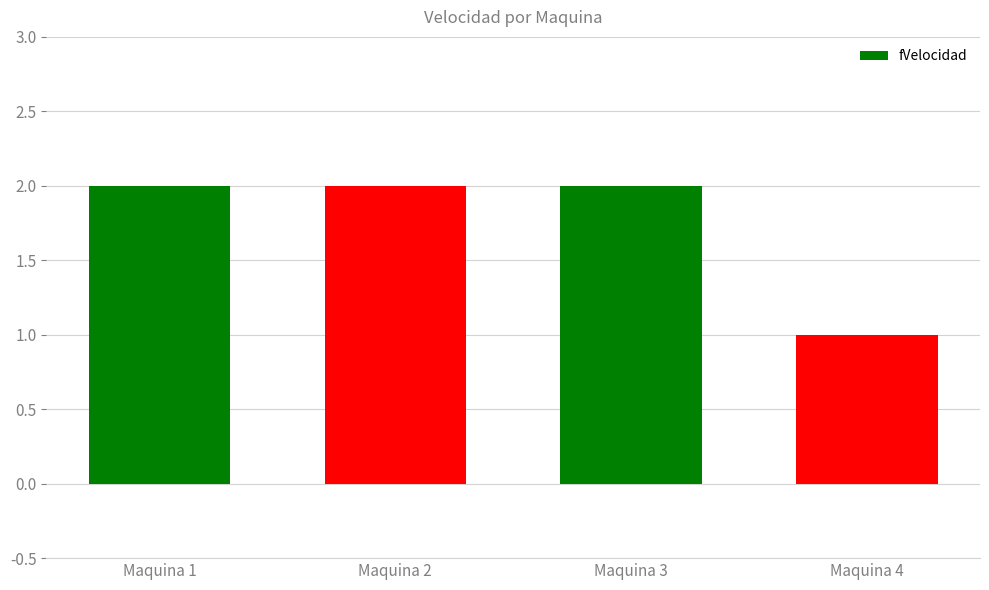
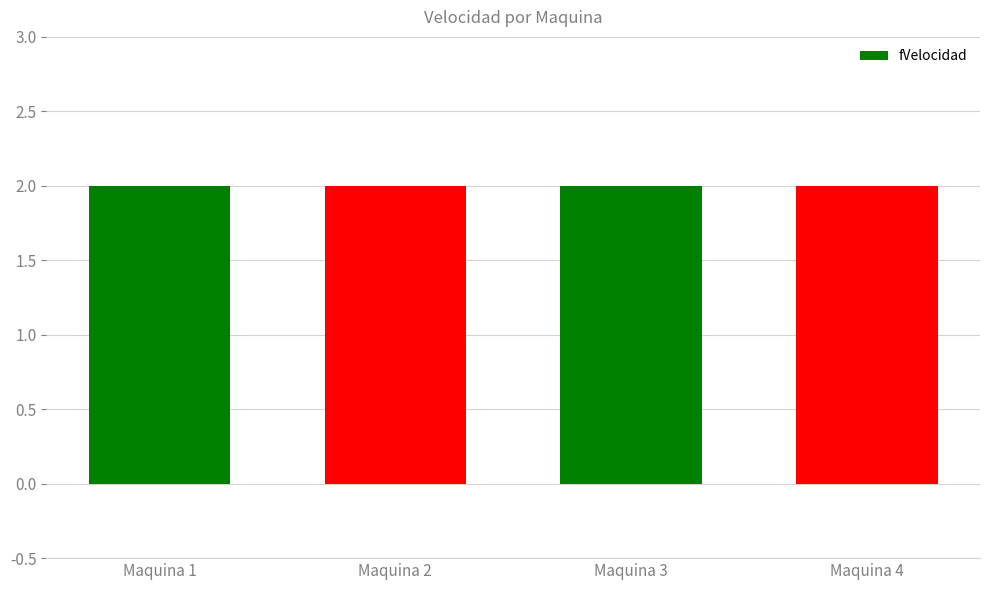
Maquina 4: 1 -> 2
